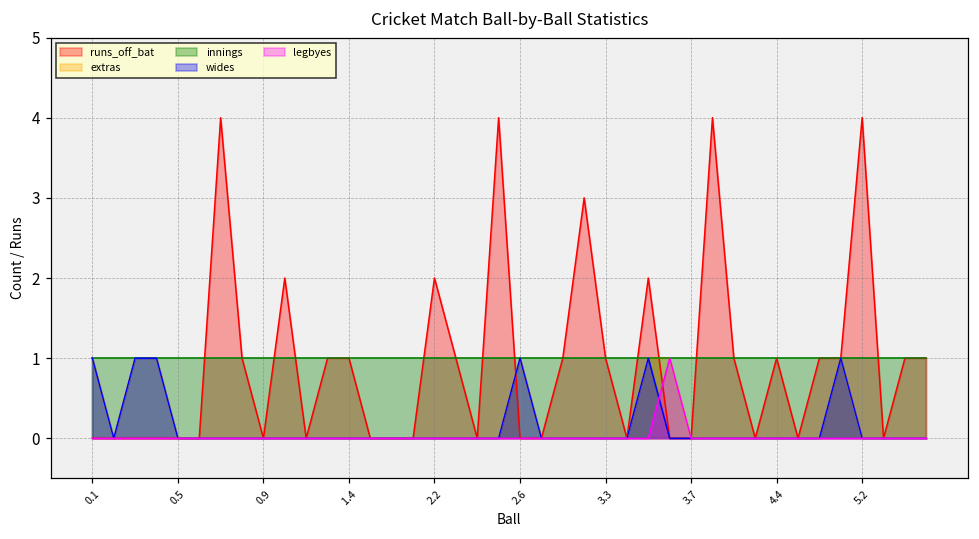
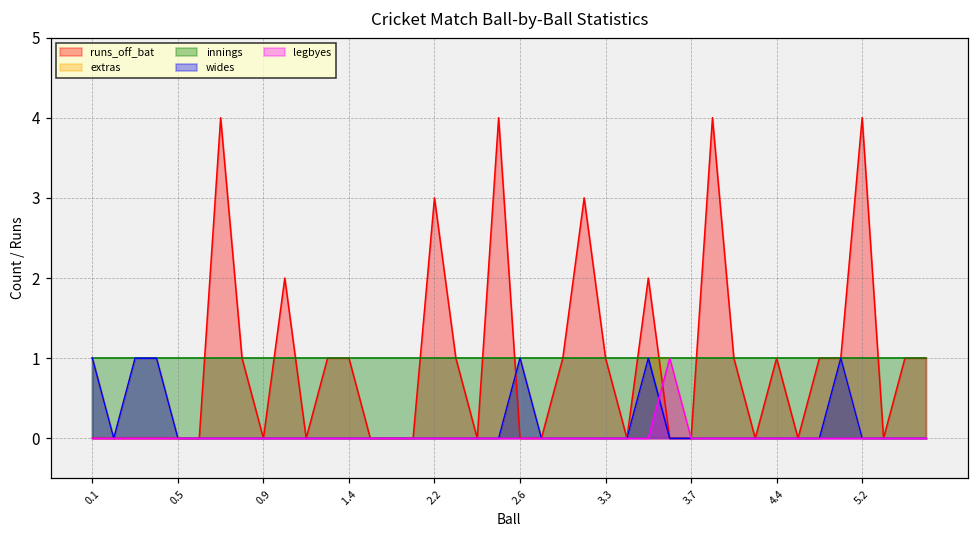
runs_off_bat, 2.2: 2 -> 3
